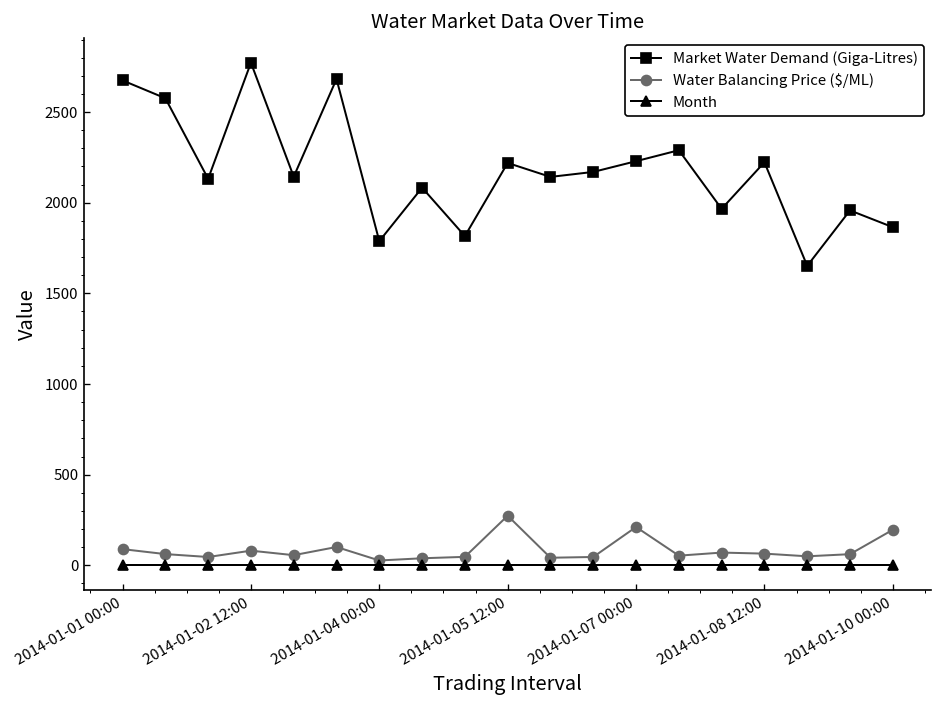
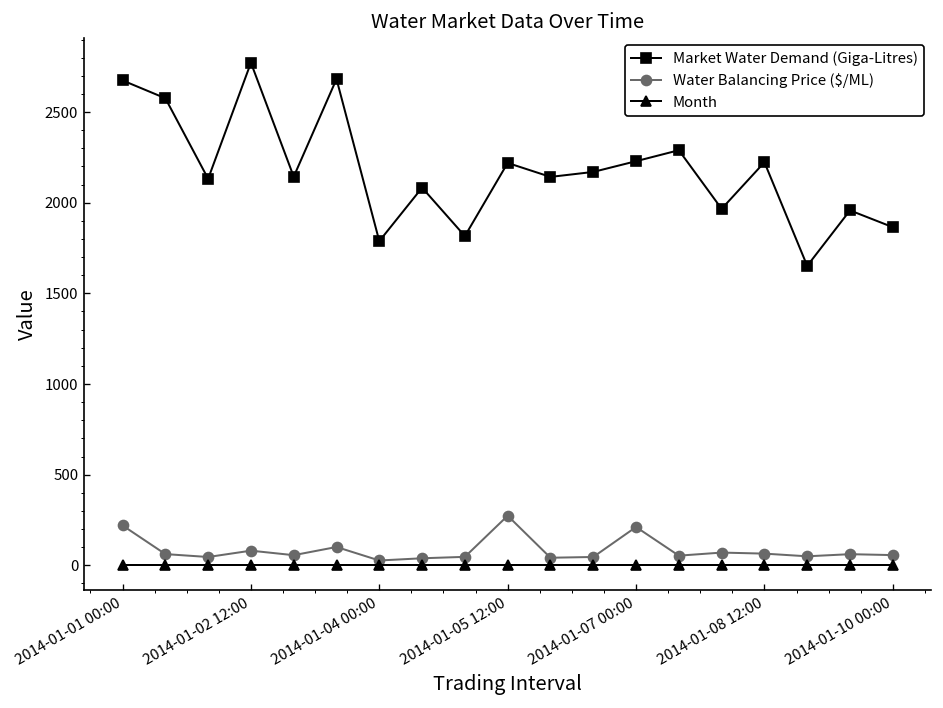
Water Balancing Price ($/ML), 2014-01-01 00:00: 90 -> 220
Water Balancing Price ($/ML), 2014-01-10 00:00: 200 -> 60
